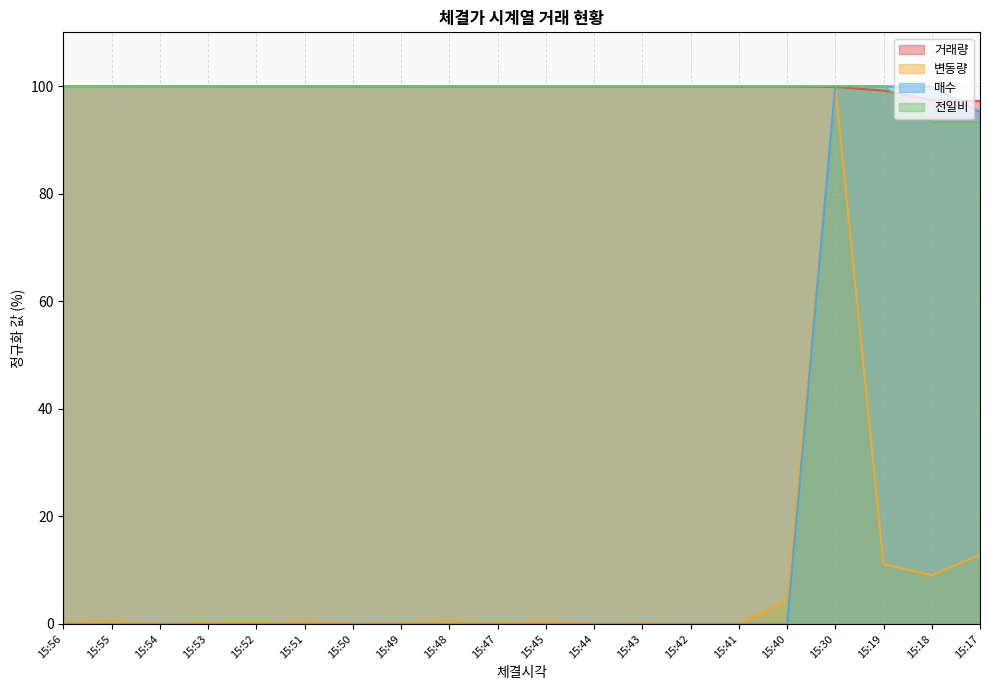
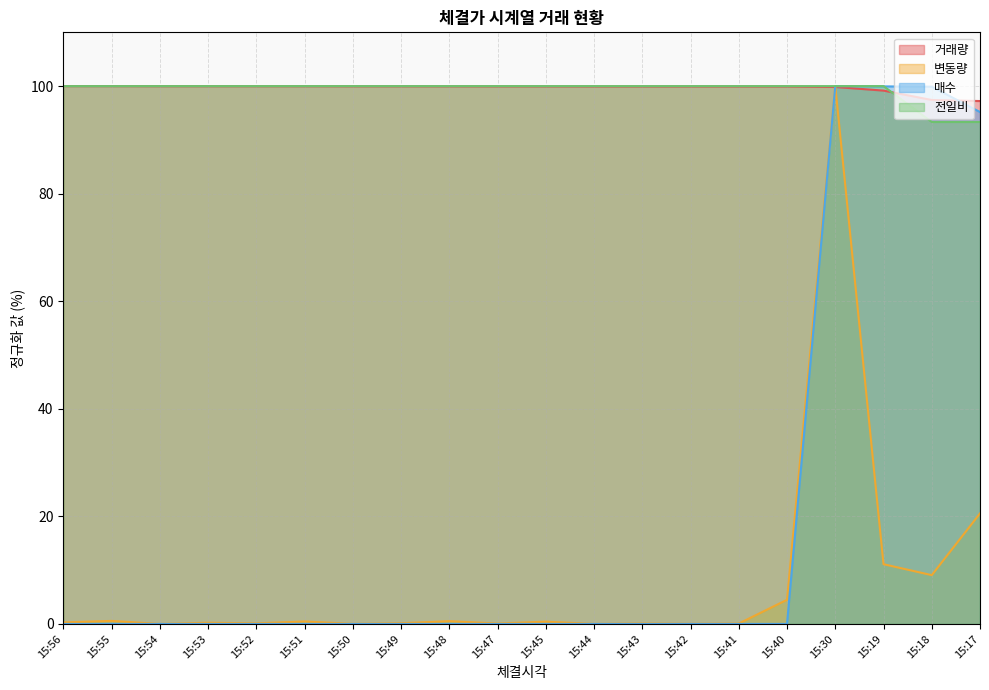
변동량, 15:17: 13 -> 21
